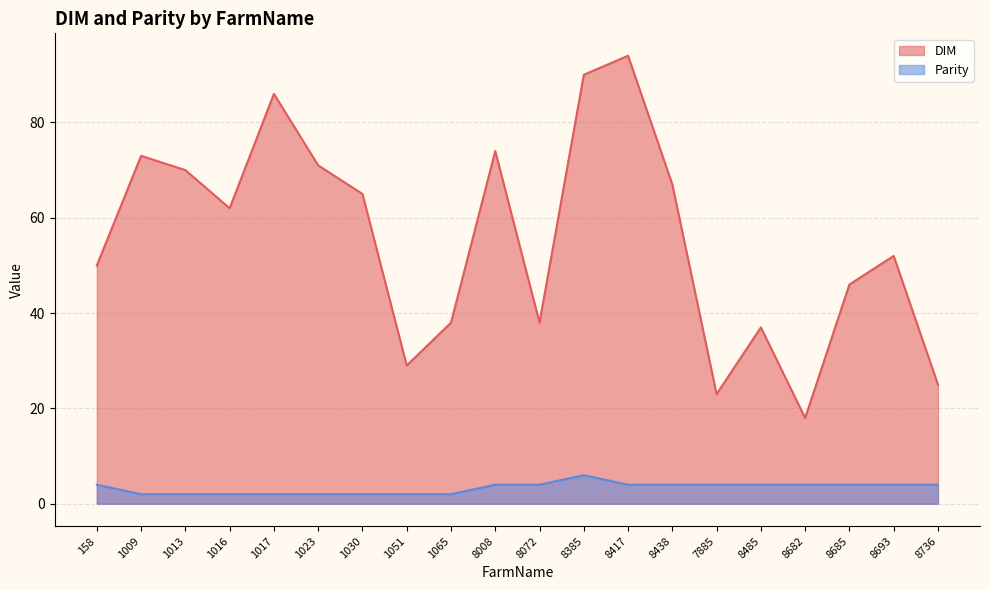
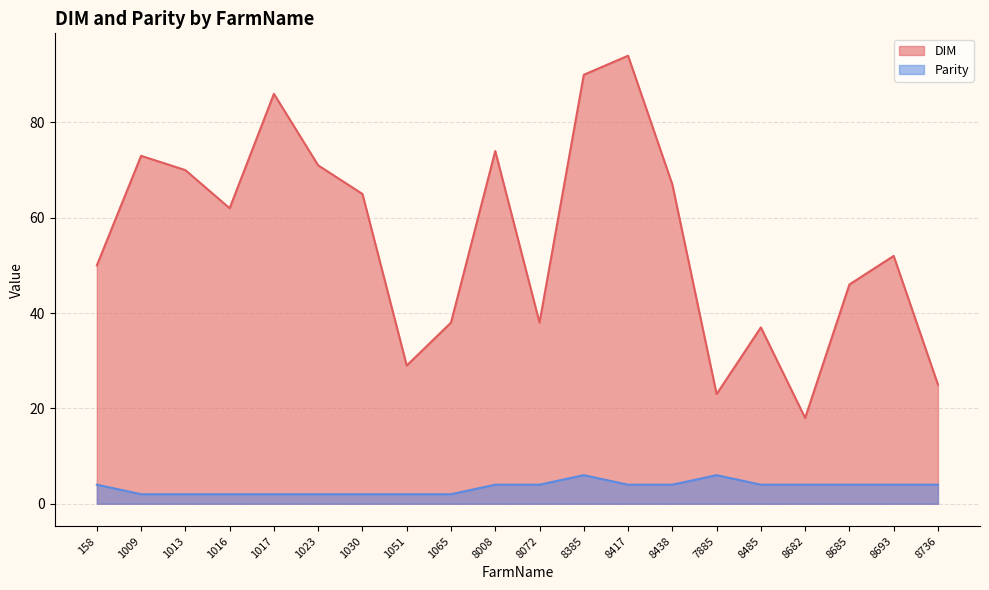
Parity, 7885: 4 -> 6
